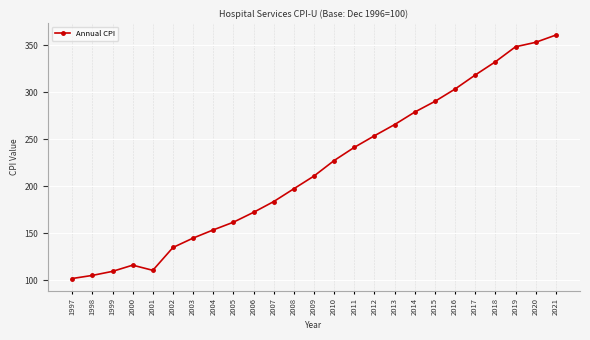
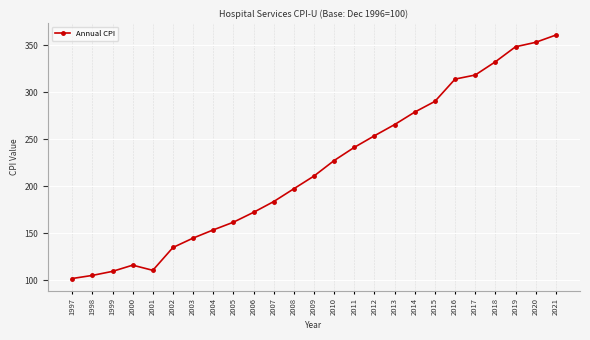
2016: 300 -> 310
